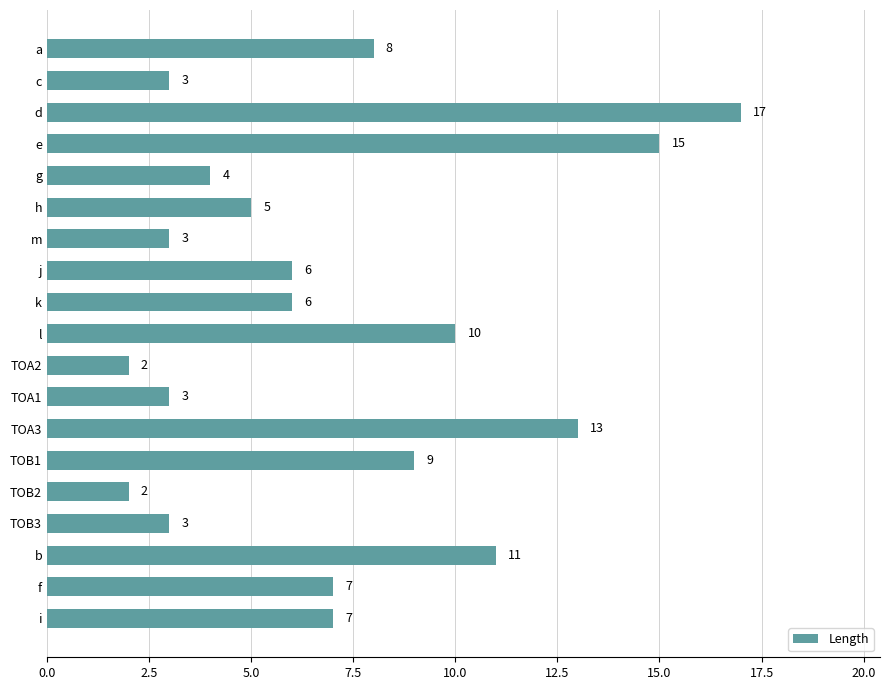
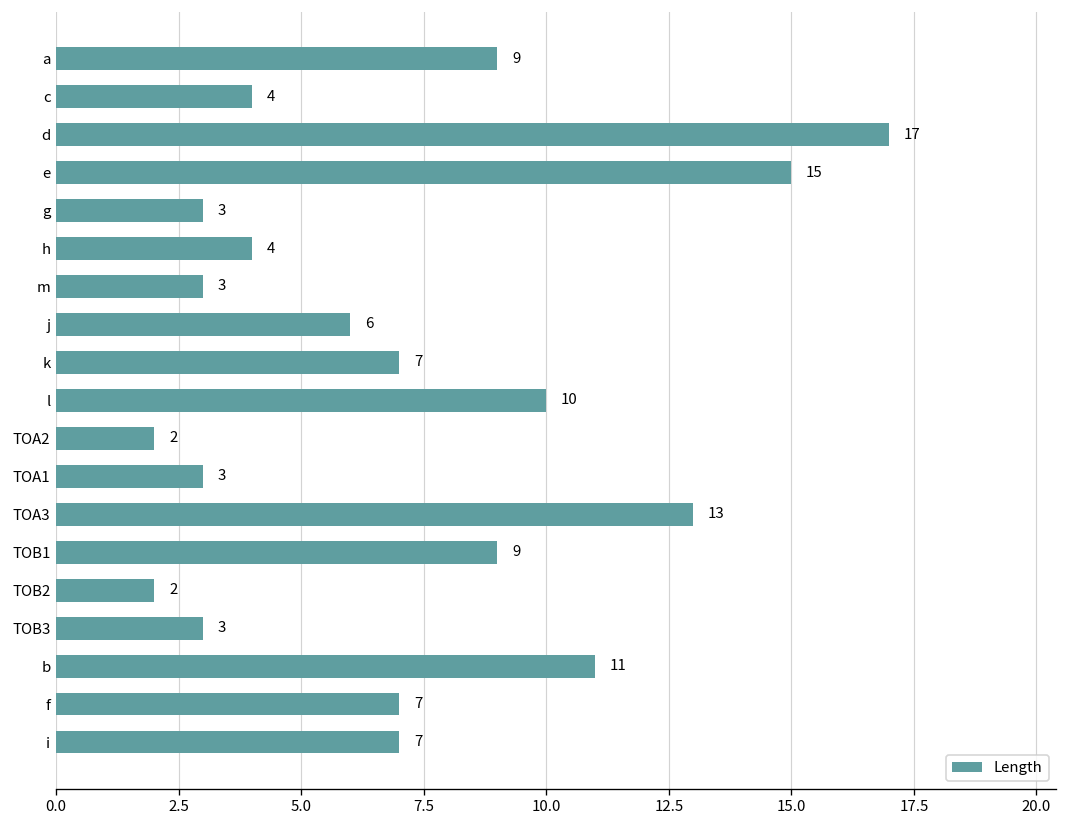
a: 8 -> 9
c: 3 -> 4
g: 4 -> 3
h: 5 -> 4
k: 6 -> 7
